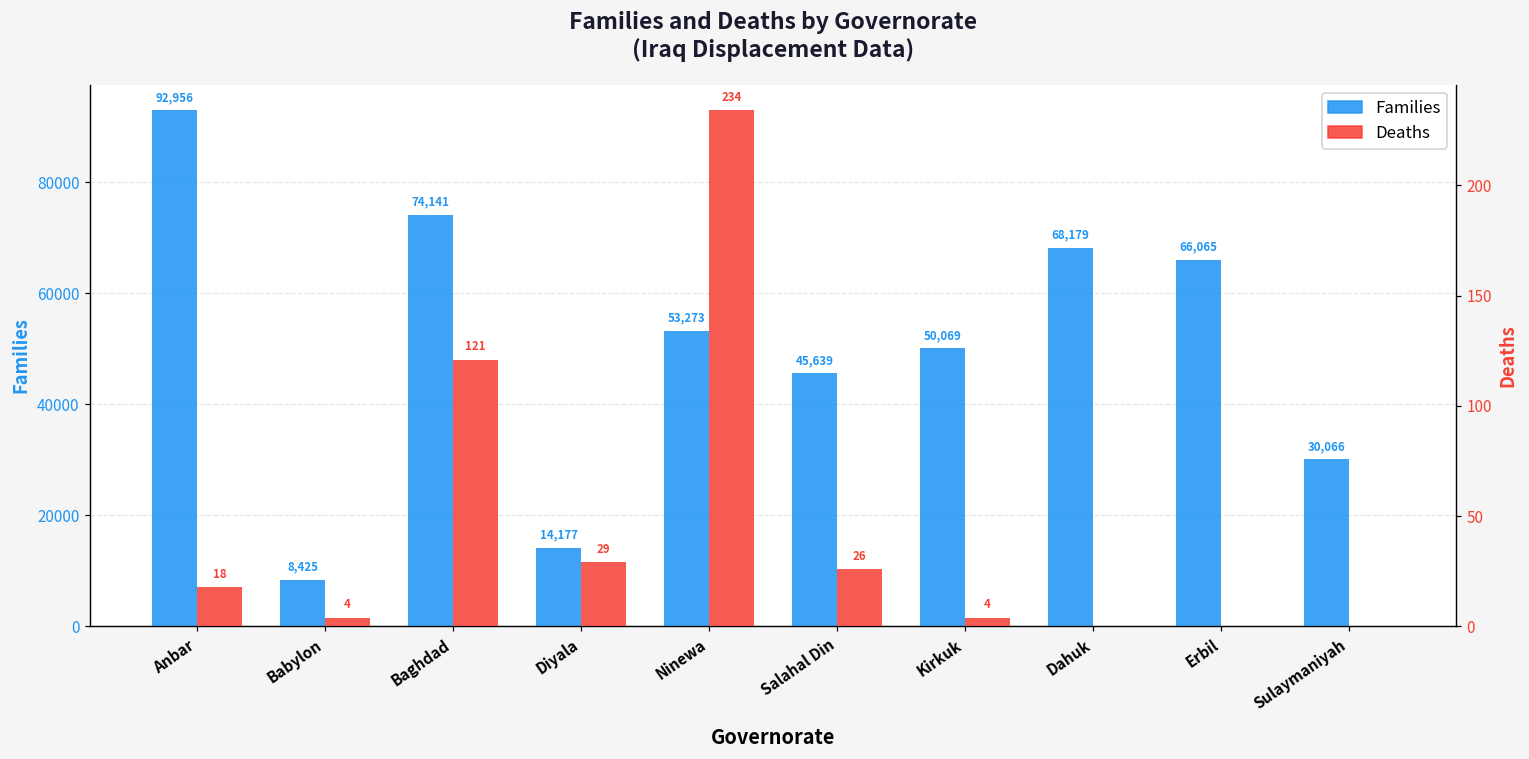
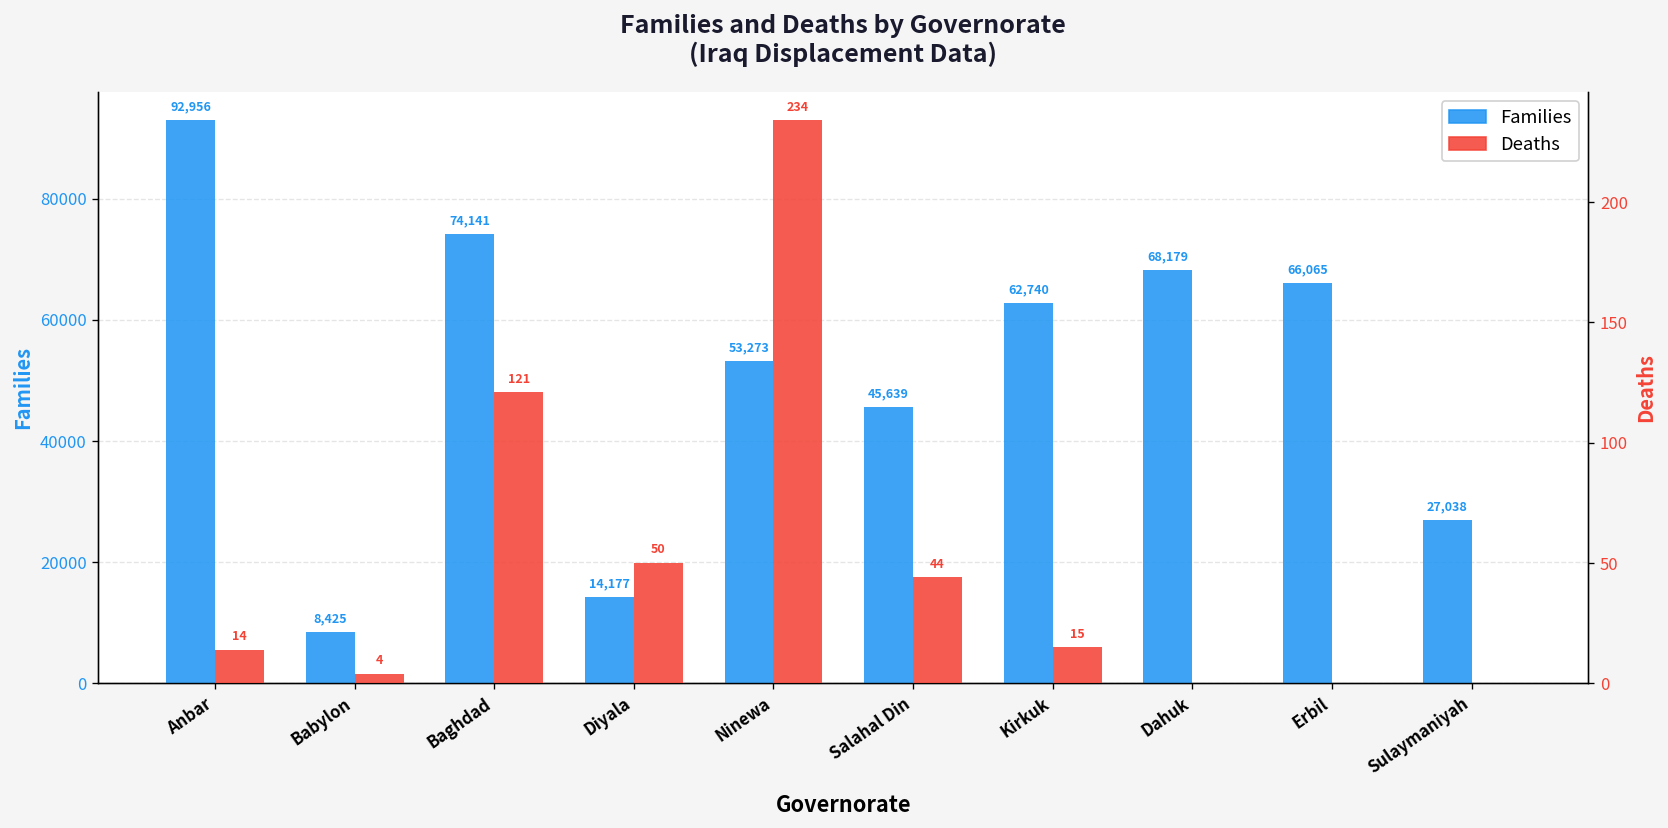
Families, Kirkuk: 50,069 -> 62,740
Families, Sulaymaniyah: 30,066 -> 27,038
Deaths, Anbar: 18 -> 14
Deaths, Diyala: 29 -> 50
Deaths, Salahal Din: 26 -> 44
Deaths, Kirkuk: 4 -> 15
